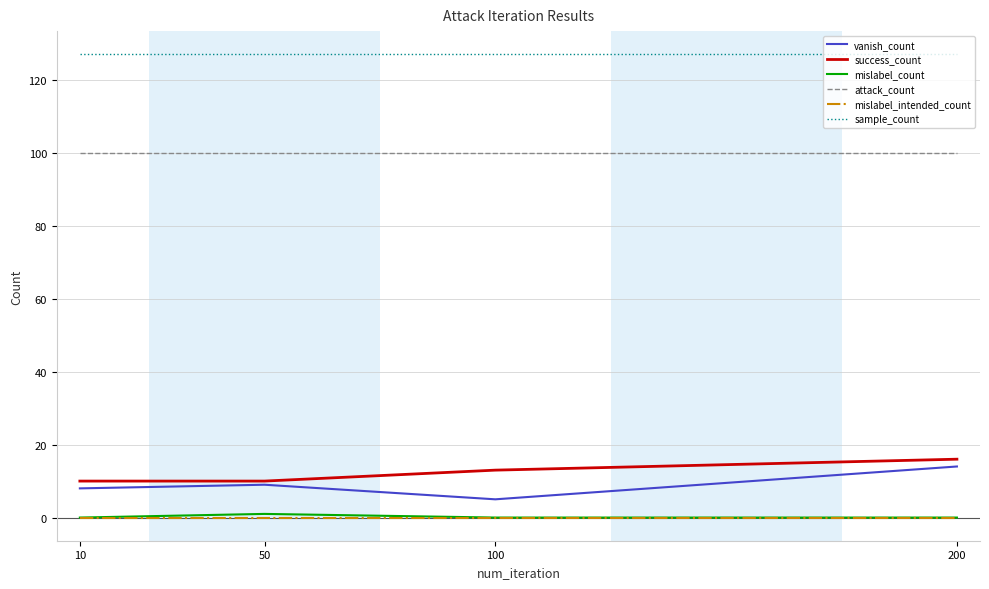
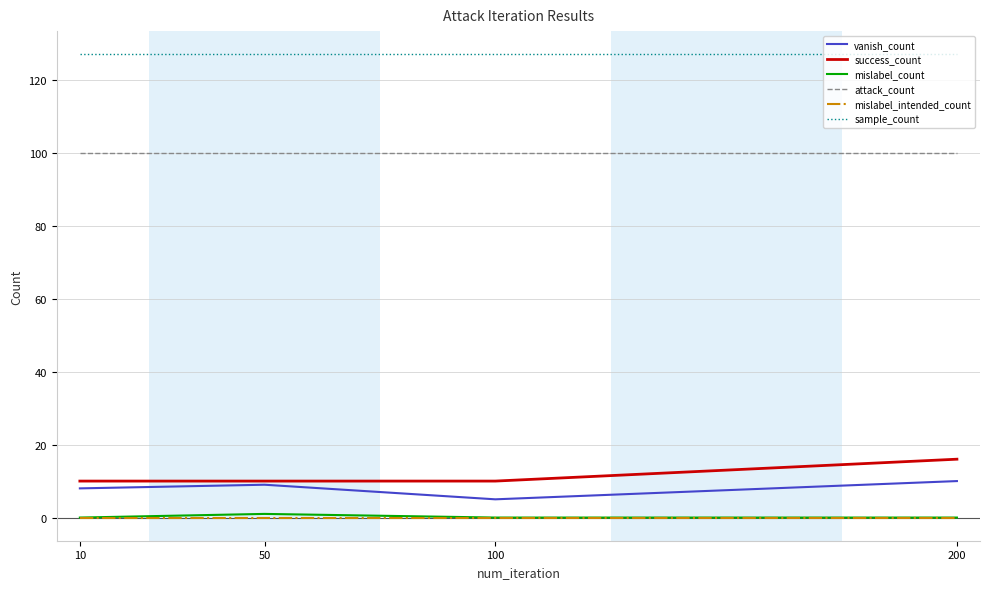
success_count, 100: 13 -> 10
vanish_count, 200: 14 -> 10
